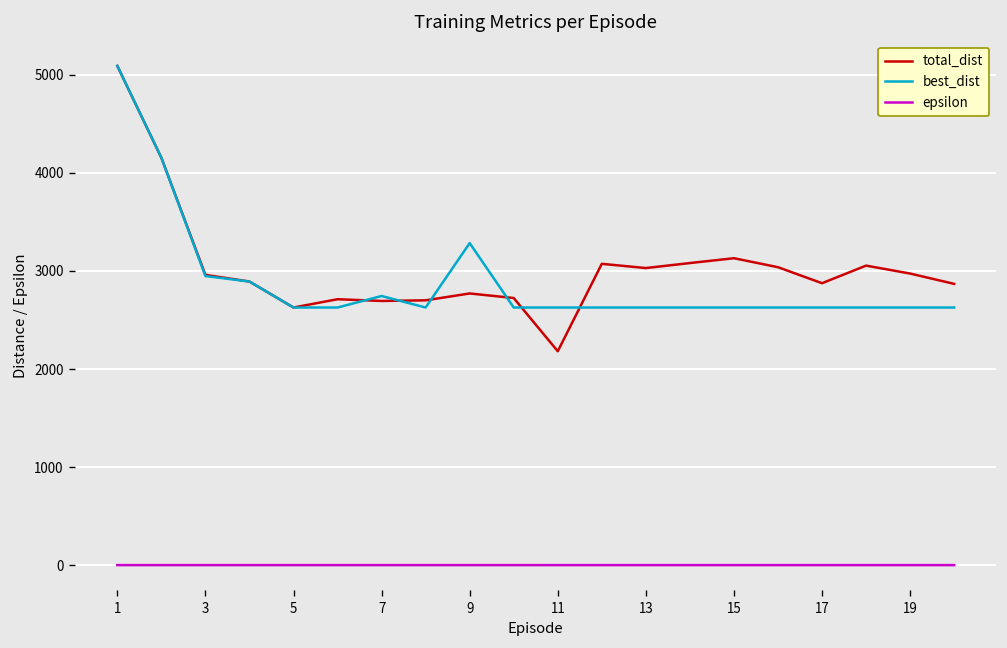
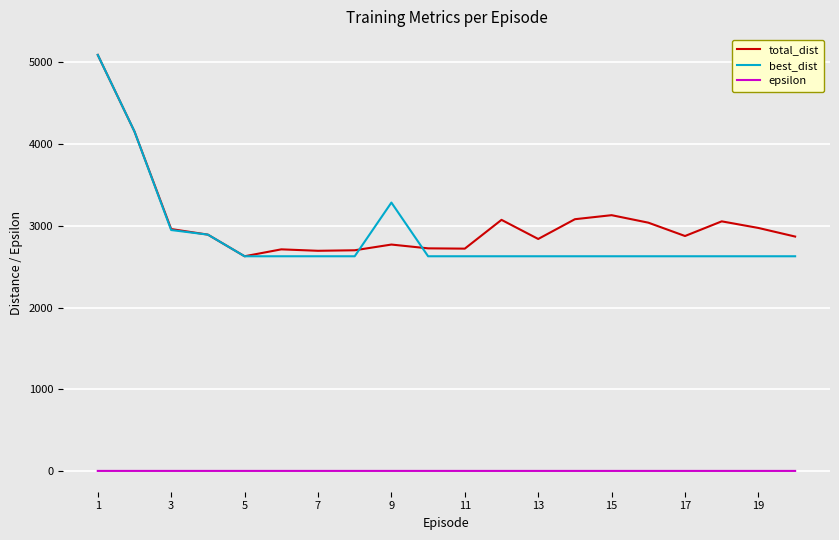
best_dist, 7: 2700 -> 2600
total_dist, 11: 2200 -> 2700
total_dist, 13: 3000 -> 2800
